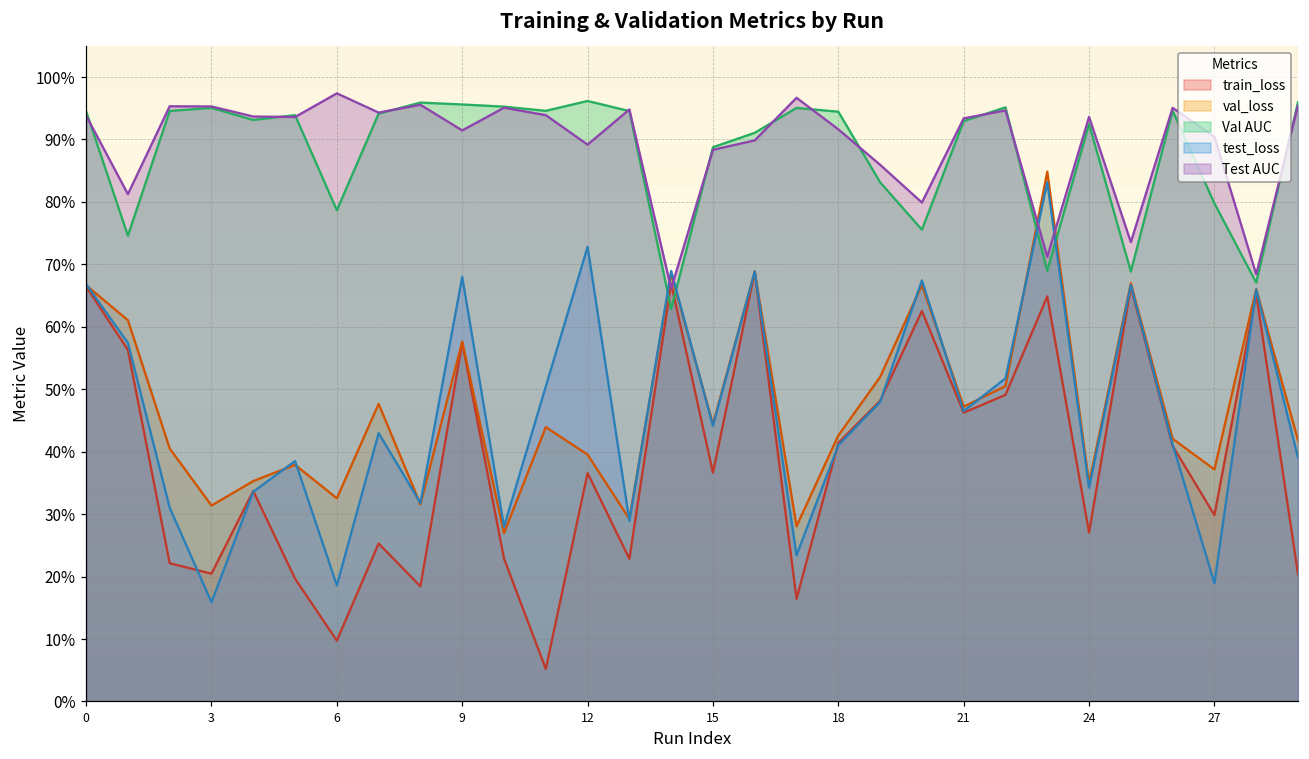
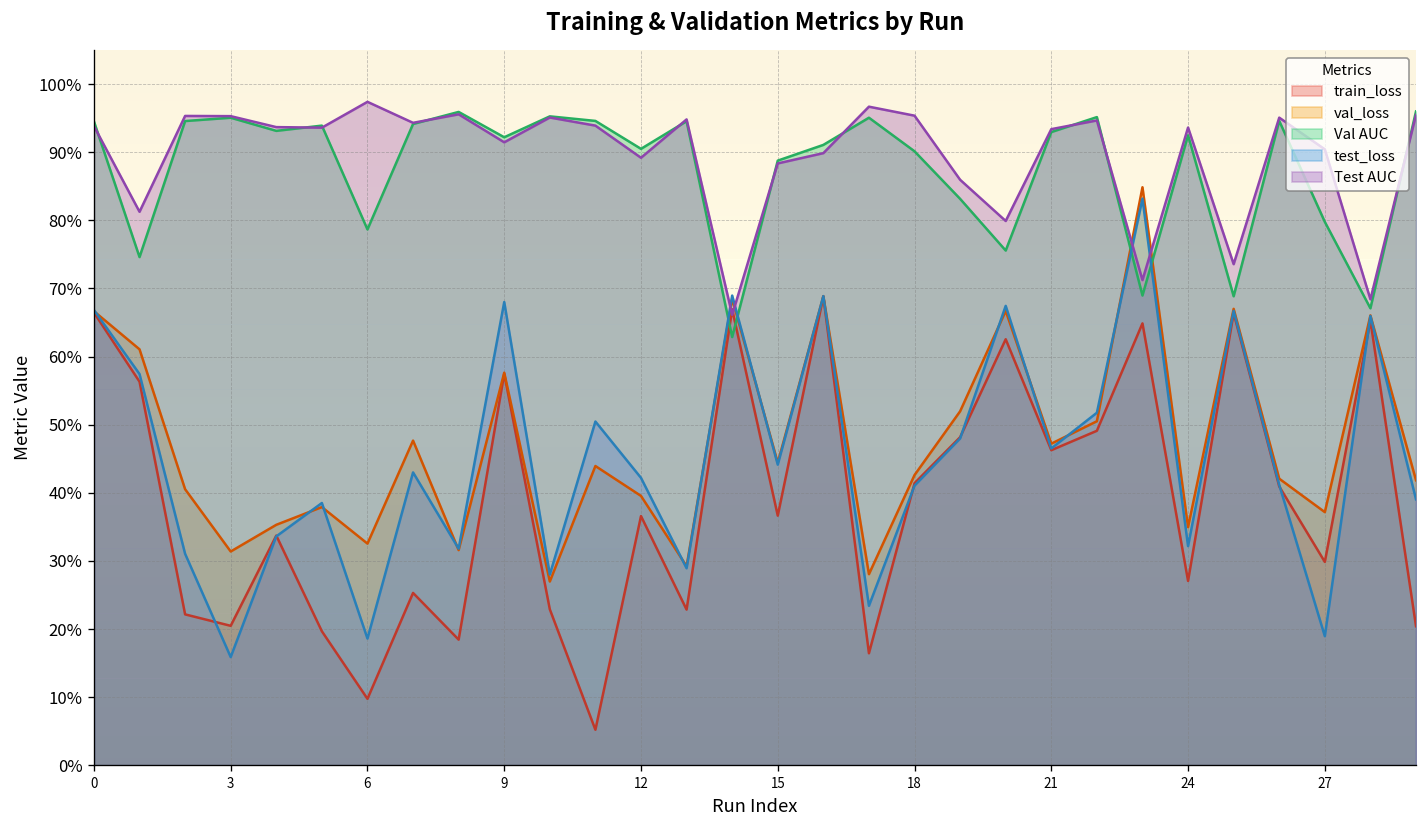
Val AUC, 9: 96% -> 92%
Val AUC, 12: 96% -> 90%
test_loss, 12: 73% -> 42%
Val AUC, 18: 94% -> 90%
Test AUC, 18: 92% -> 95%
test_loss, 24: 34% -> 32%
